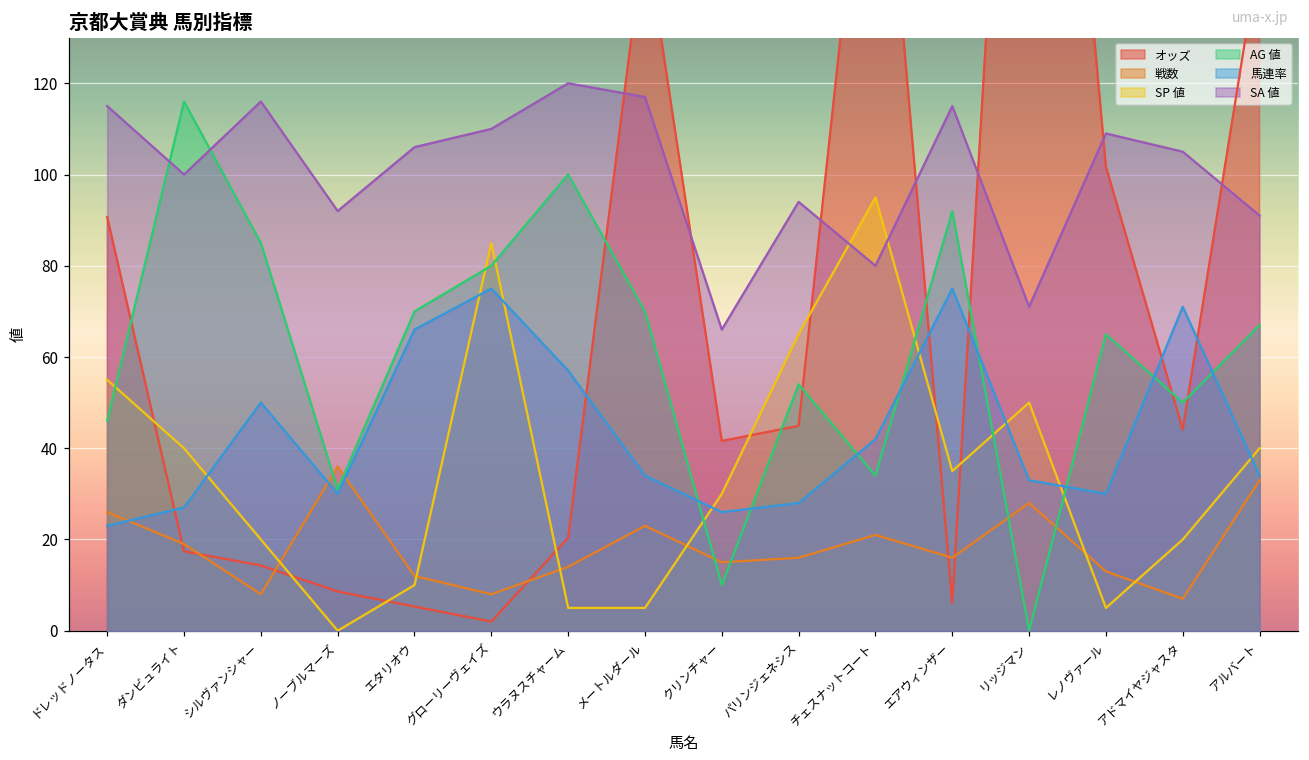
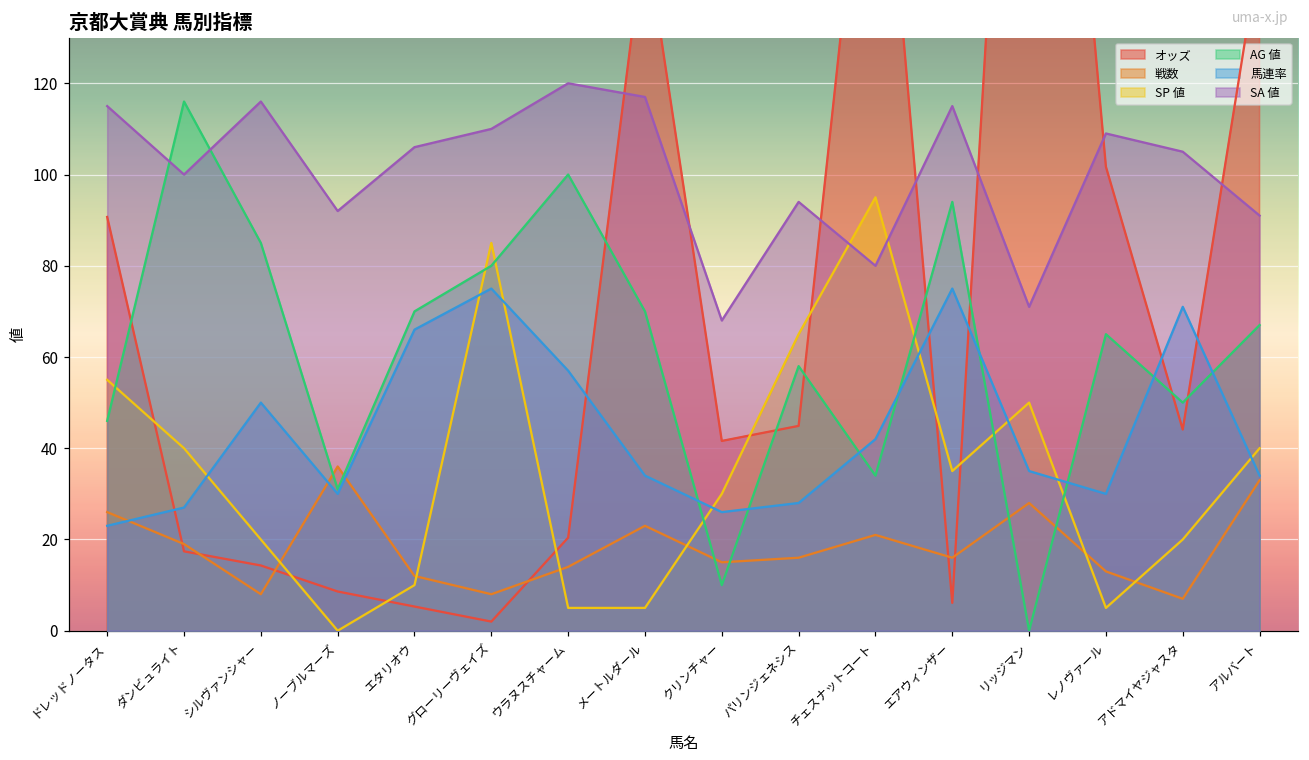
SA 値, クリンチャー: 66 -> 68
AG 値, パリンジェネシス: 54 -> 58
AG 値, エアウィンザー: 92 -> 94
馬連率, リッジマン: 33 -> 35
